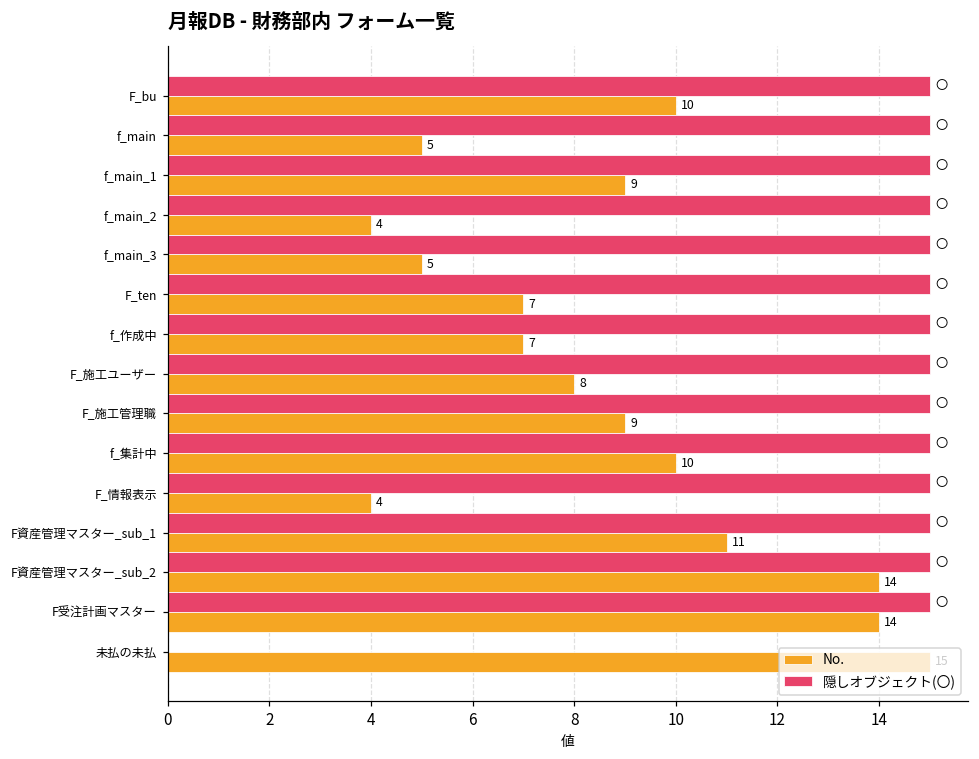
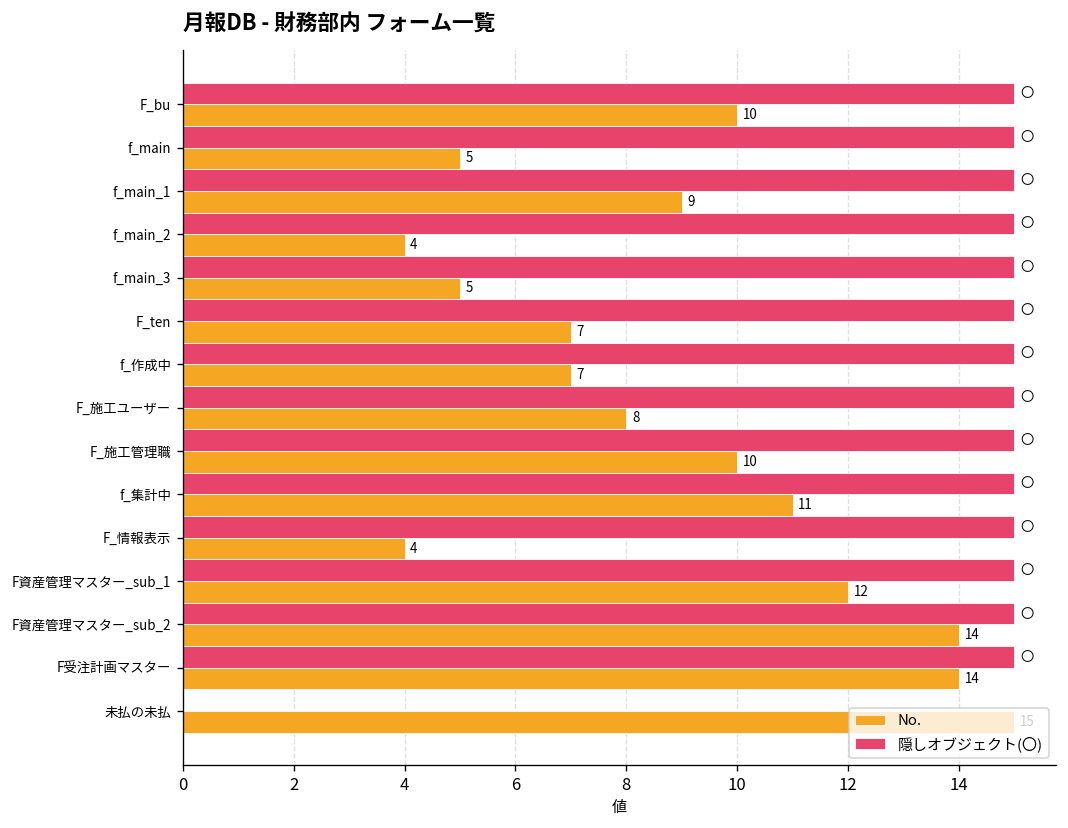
No., F_施工管理職: 9 -> 10
No., f_集計中: 10 -> 11
No., F資産管理マスター_sub_1: 11 -> 12
